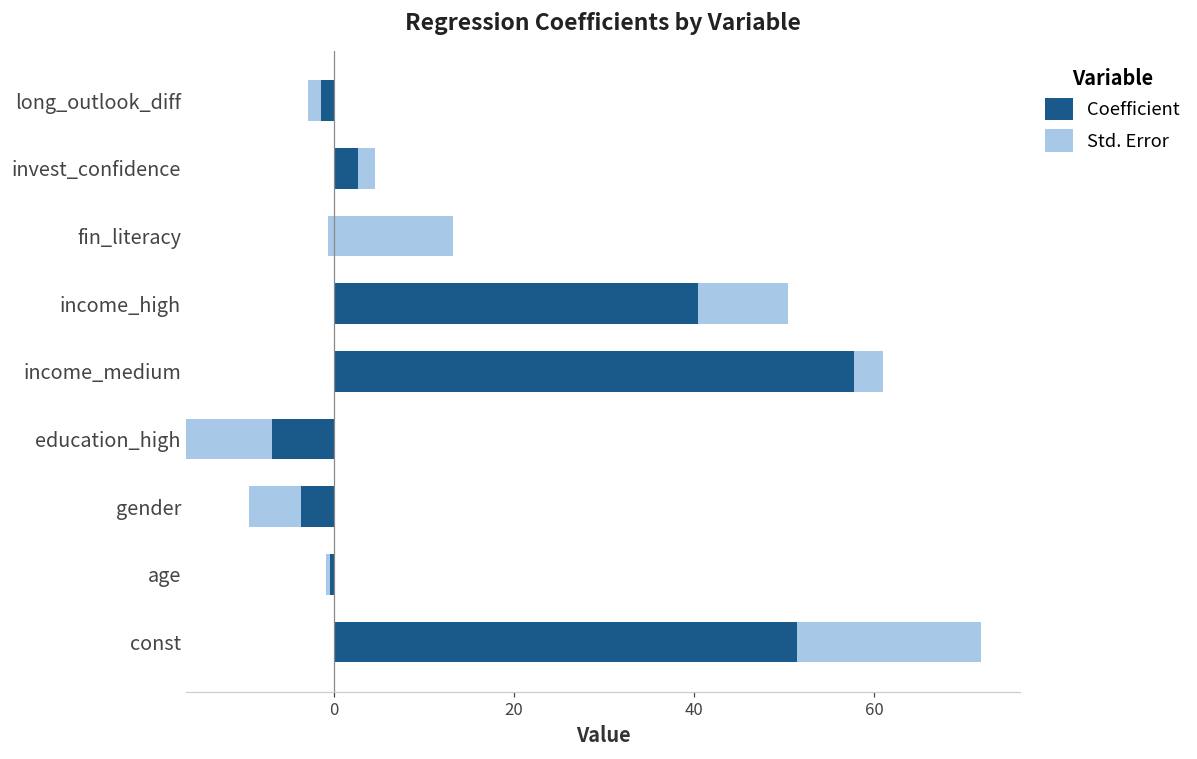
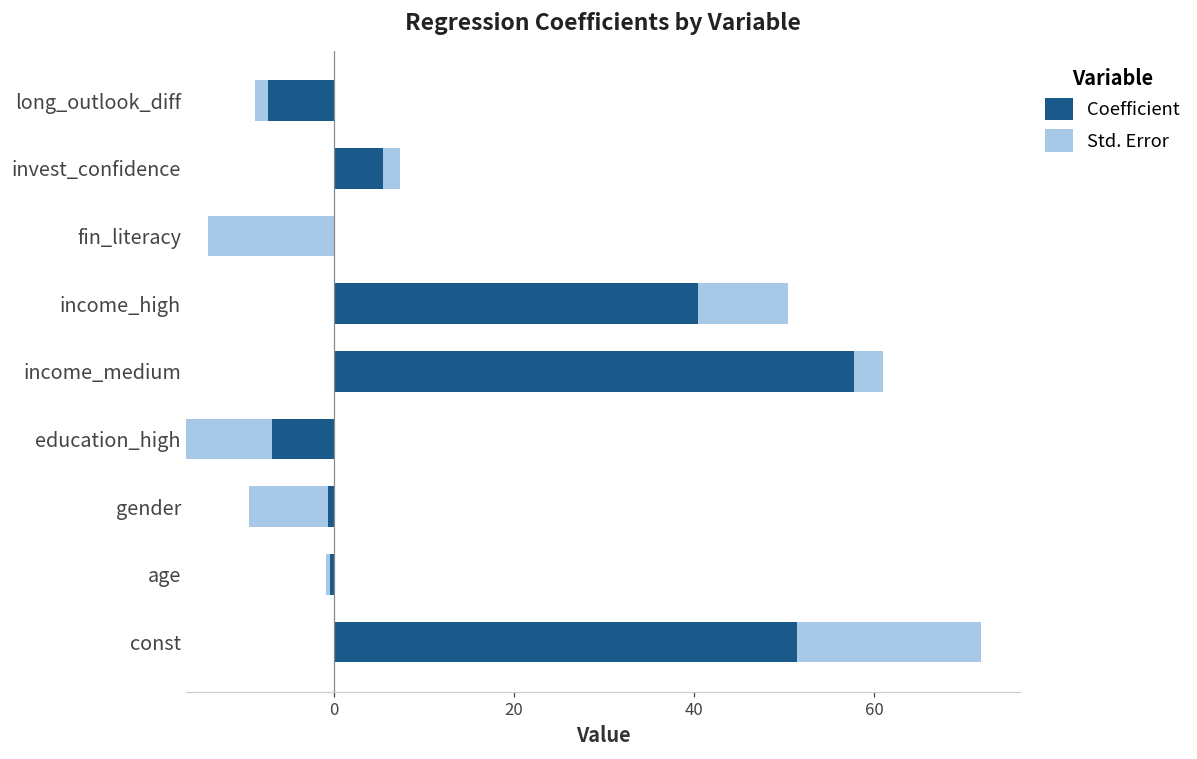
Coefficient, long_outlook_diff: -3 -> -9
Coefficient, invest_confidence: 3 -> 5
Coefficient, fin_literacy: -1 -> -14
Std. Error, gender: 6 -> 9
